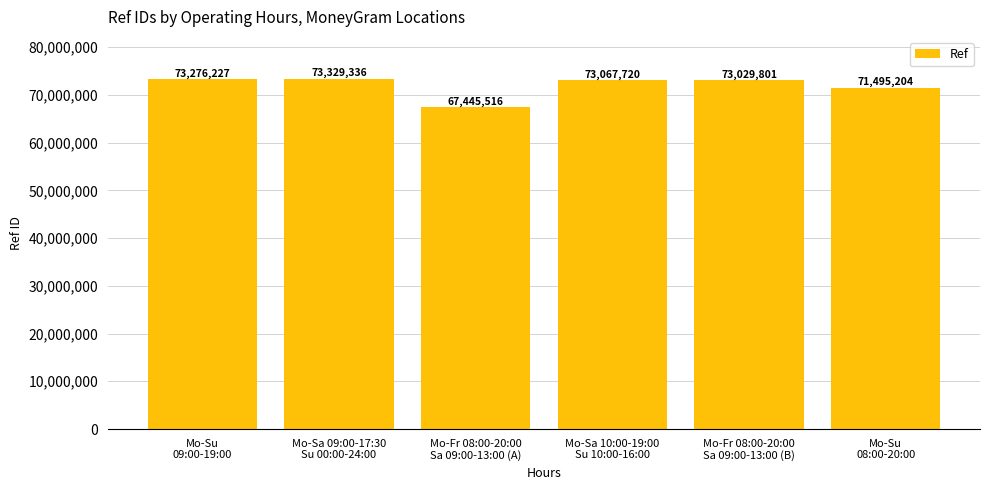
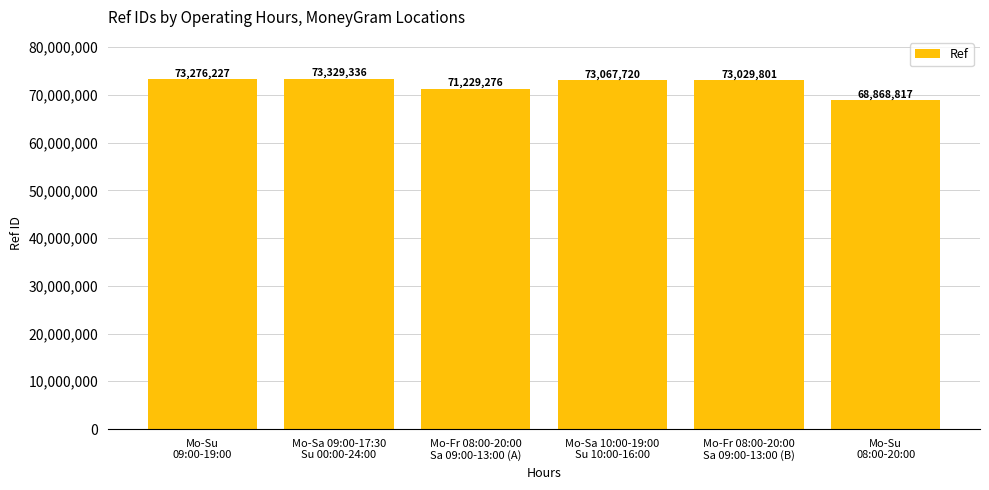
Mo-Fr 08:00-20:00 Sa 09:00-13:00 (A): 67,445,516 -> 71,229,276
Mo-Su 08:00-20:00: 71,495,204 -> 68,868,817
